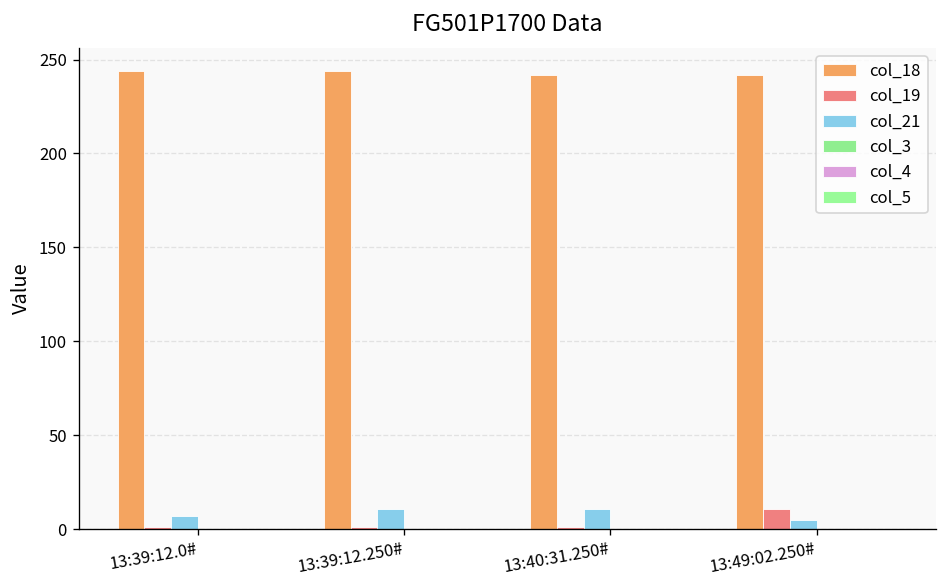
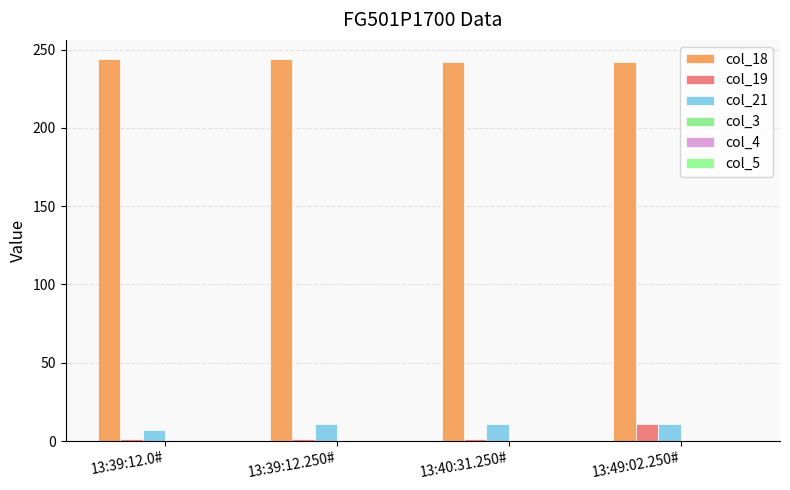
col_21, 13:49:02.250#: 5 -> 11
